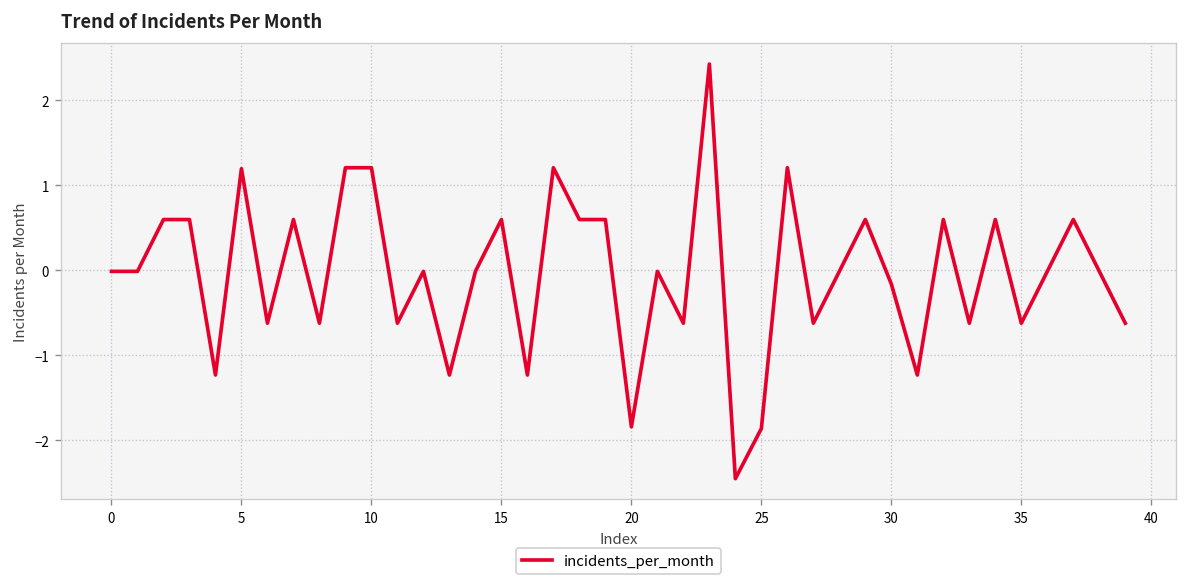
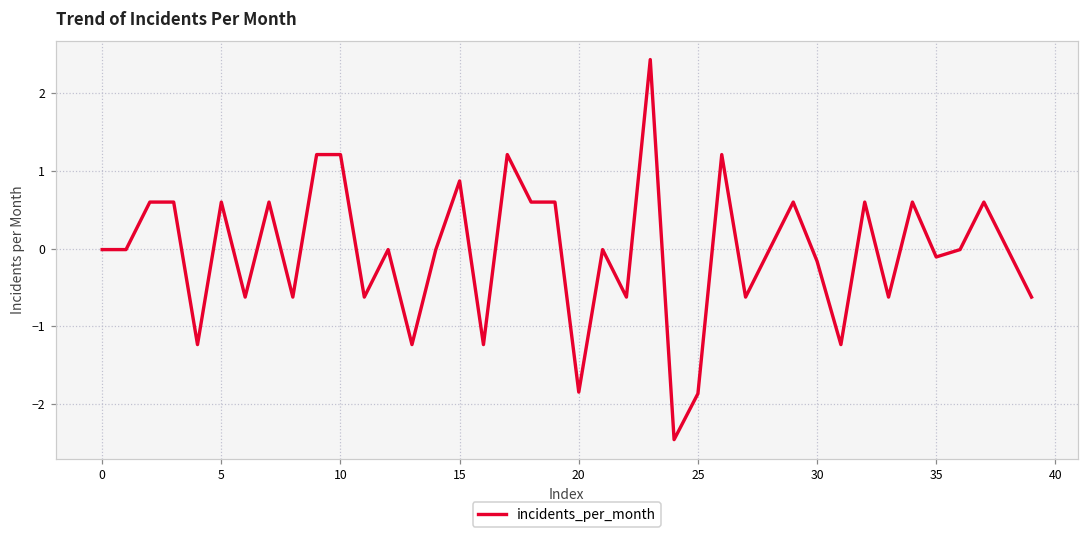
5: 1.2 -> 0.6
15: 0.6 -> 0.9
35: -0.6 -> -0.1
